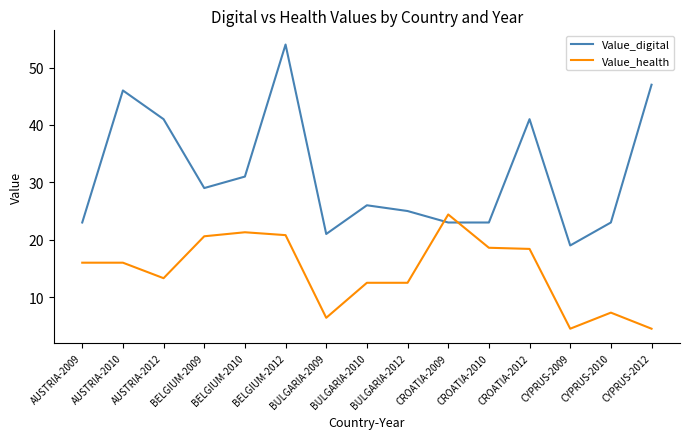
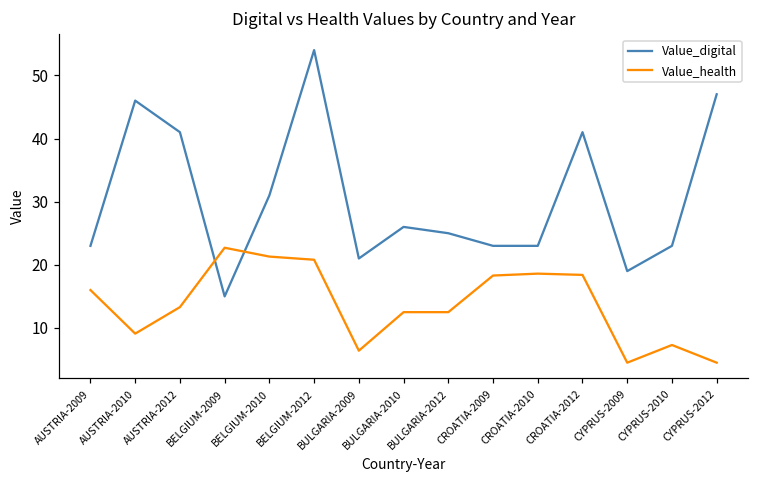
Value_health, AUSTRIA-2010: 16 -> 9
Value_digital, BELGIUM-2009: 29 -> 15
Value_health, BELGIUM-2009: 21 -> 23
Value_health, CROATIA-2009: 24 -> 18
